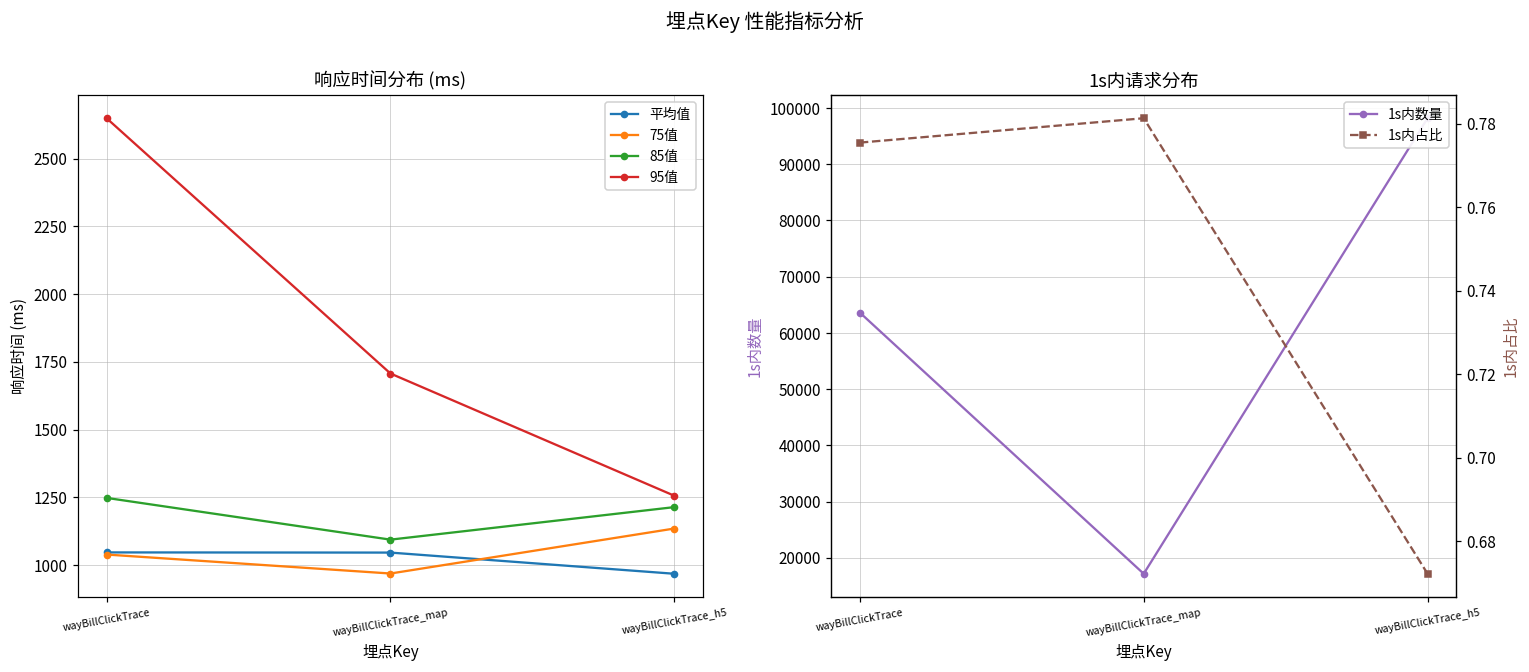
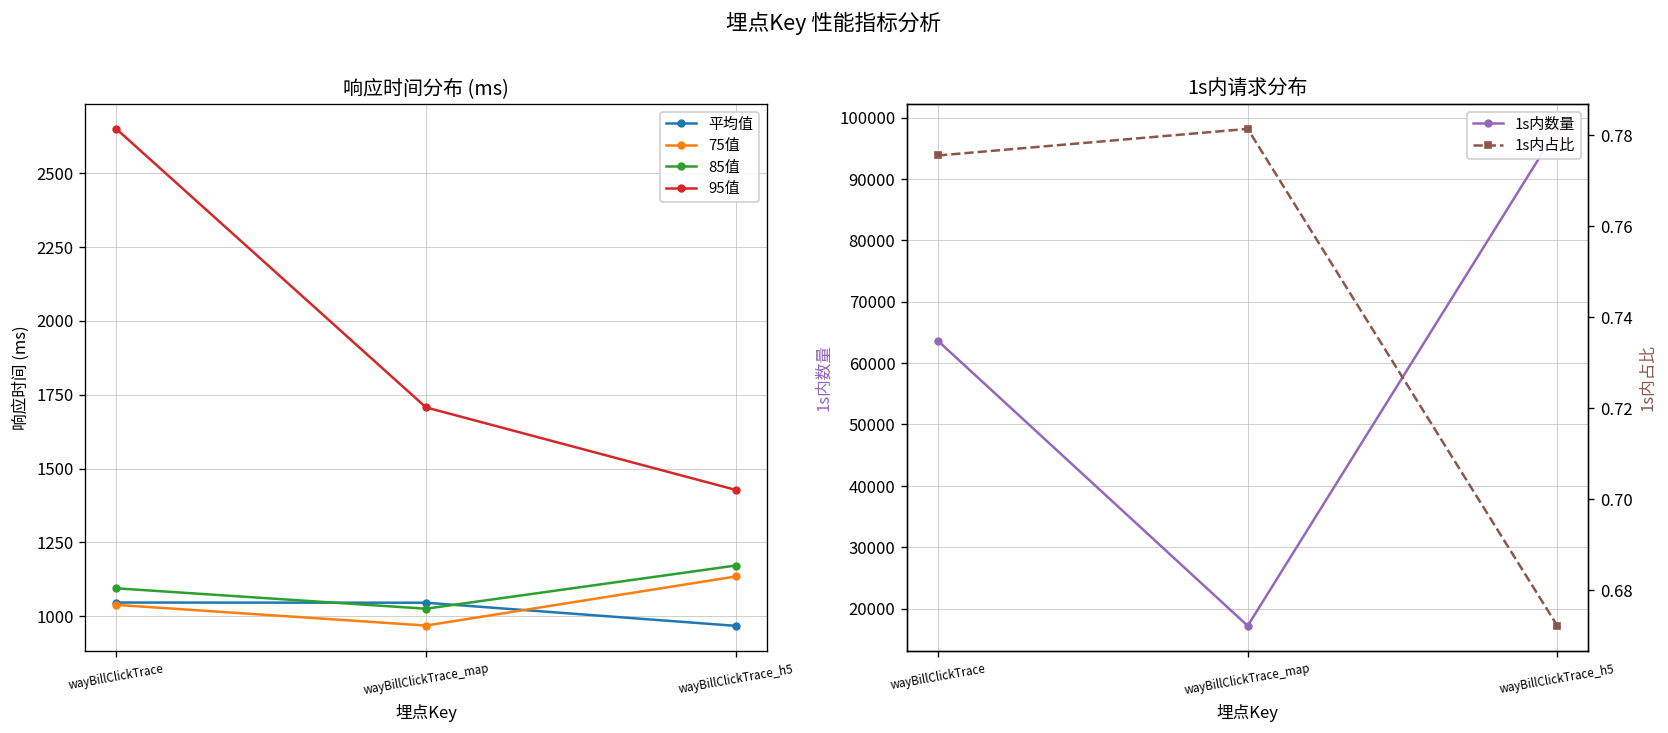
响应时间分布 (ms), 85值, wayBillClickTrace: 1250 -> 1100
响应时间分布 (ms), 85值, wayBillClickTrace_map: 1090 -> 1030
响应时间分布 (ms), 85值, wayBillClickTrace_h5: 1210 -> 1170
响应时间分布 (ms), 95值, wayBillClickTrace_h5: 1260 -> 1430
